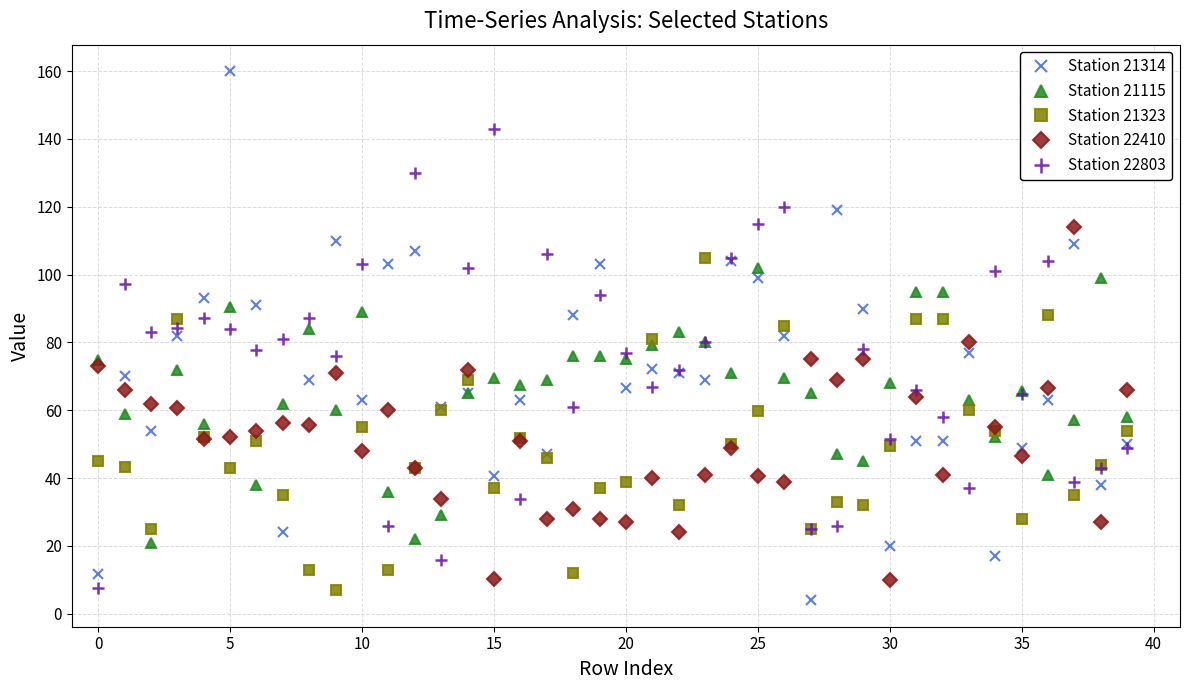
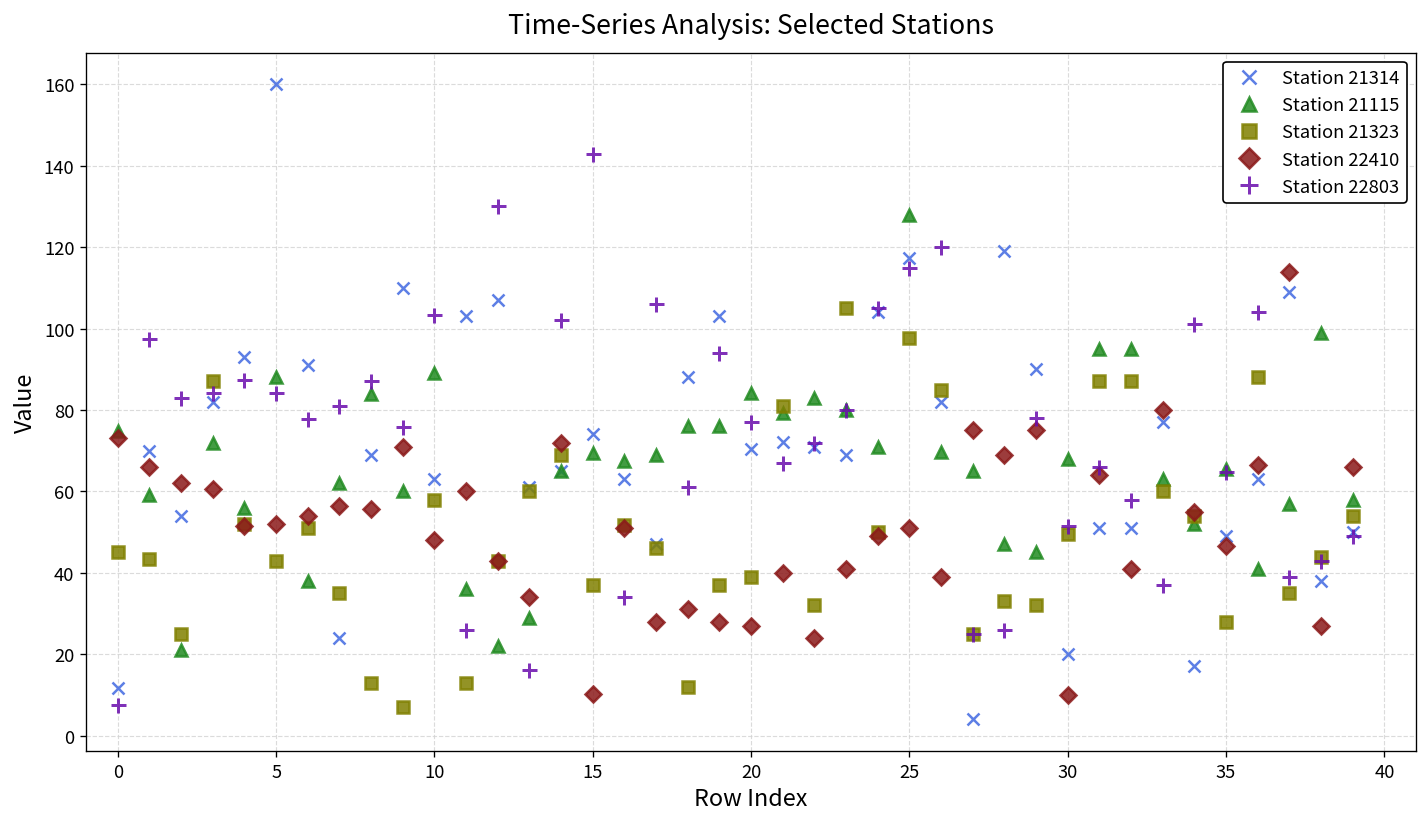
Station 21115, 5: 91 -> 88
Station 21323, 10: 55 -> 58
Station 21314, 15: 41 -> 74
Station 21314, 20: 66 -> 70
Station 21115, 20: 75 -> 84
Station 21314, 25: 99 -> 117
Station 21115, 25: 102 -> 128
Station 21323, 25: 60 -> 98
Station 22410, 25: 41 -> 51
